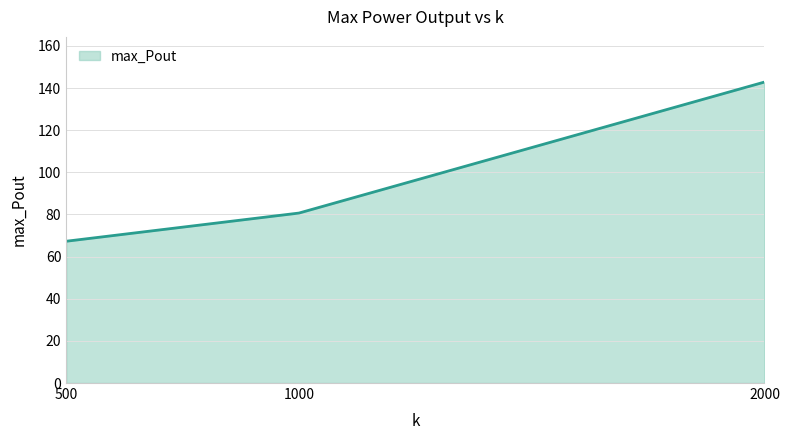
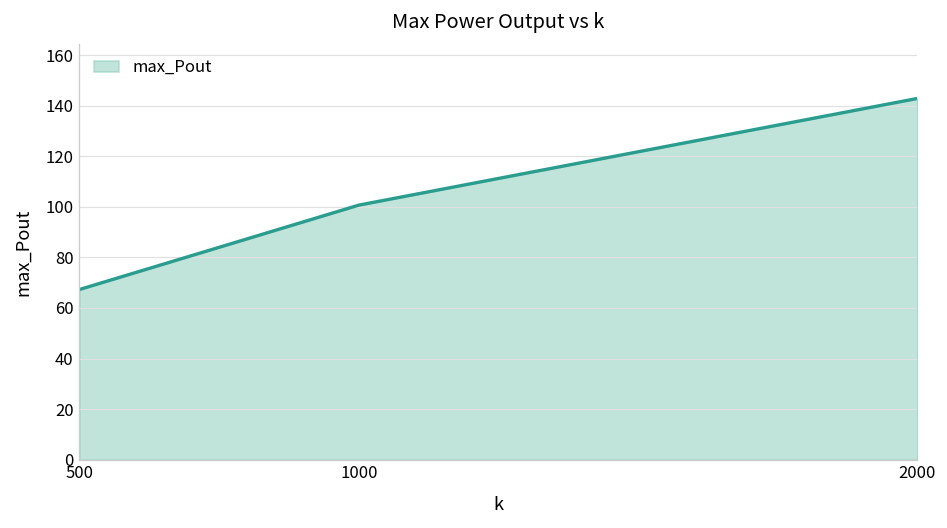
1000: 81 -> 101
